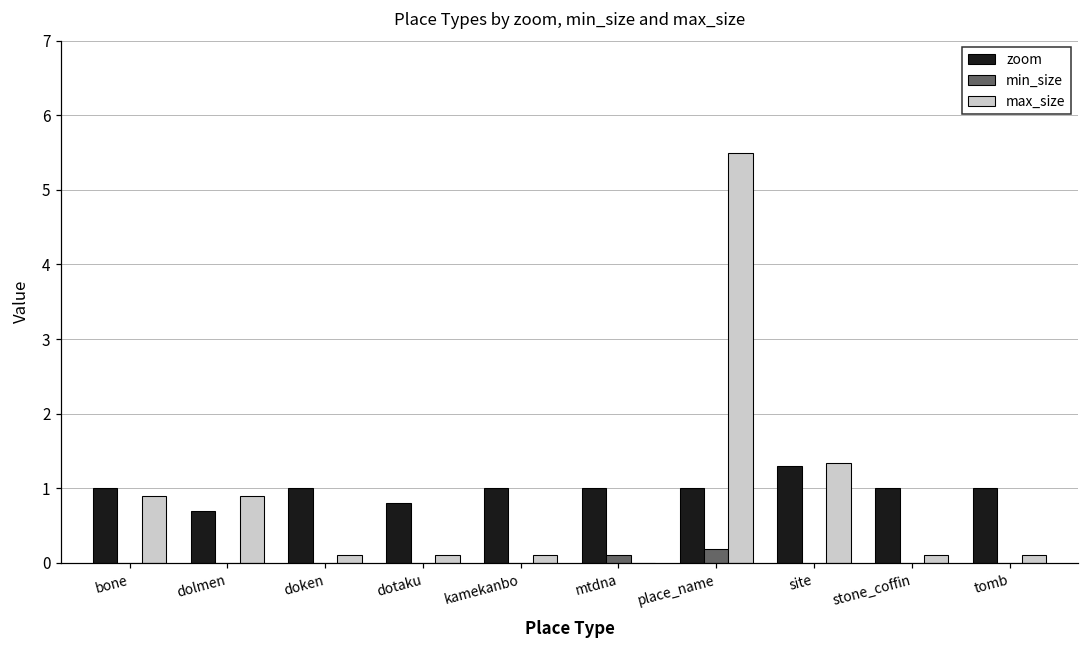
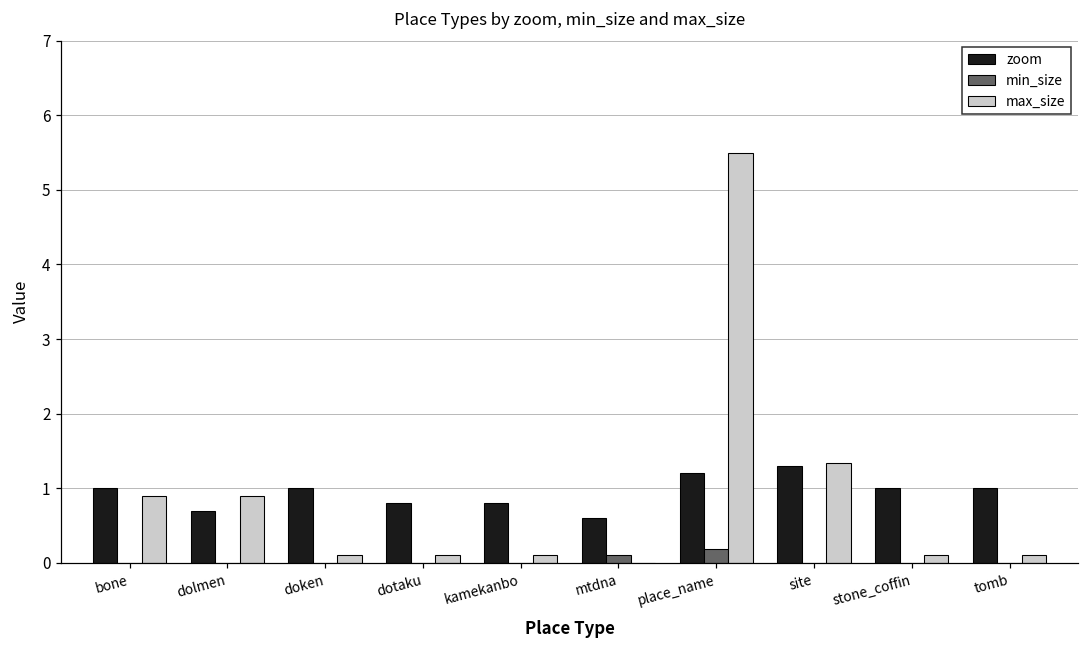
zoom, kamekanbo: 1.0 -> 0.8
zoom, mtdna: 1.0 -> 0.6
zoom, place_name: 1.0 -> 1.2
